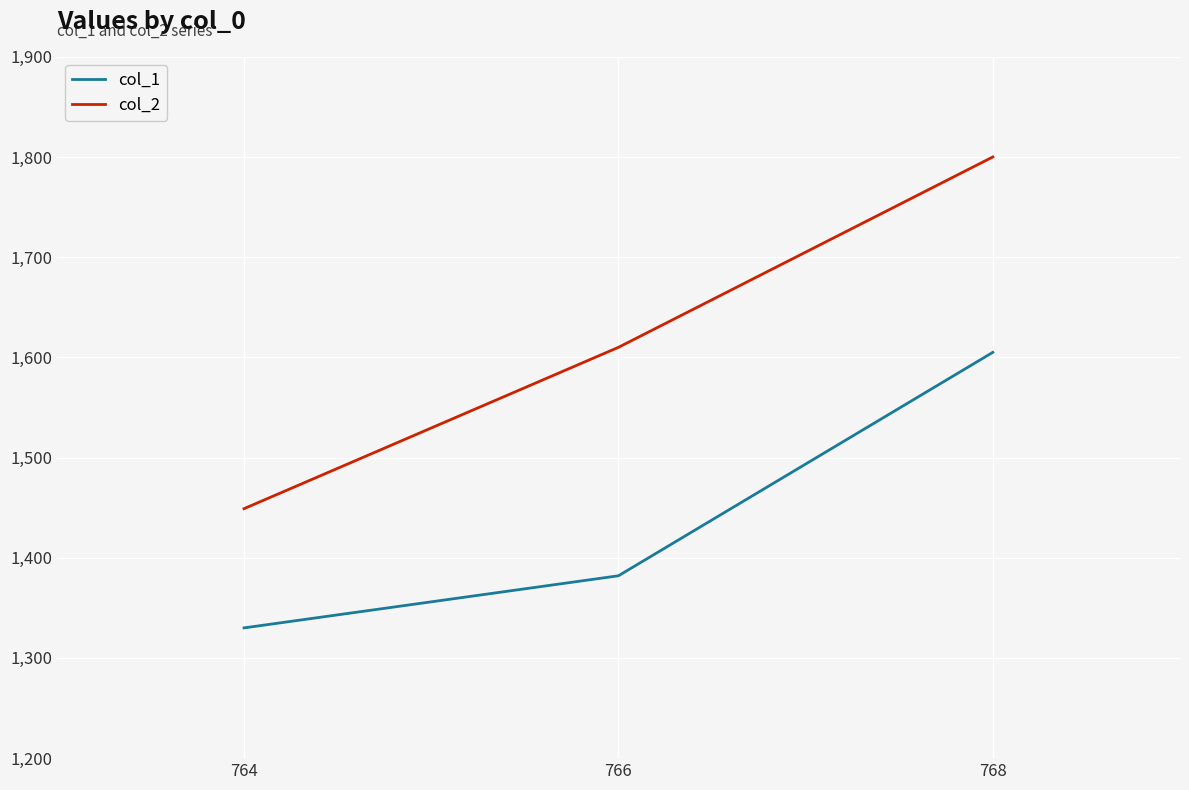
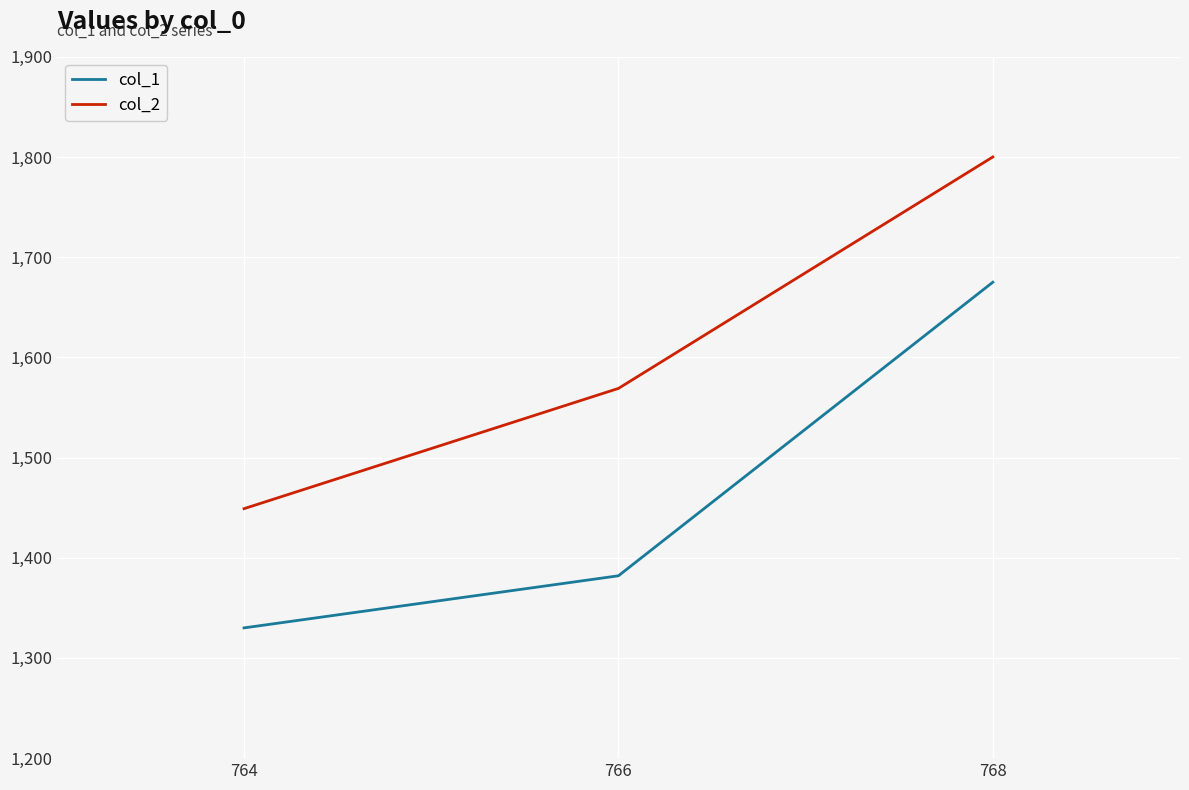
col_2, 766: 1,610 -> 1,569
col_1, 768: 1,605 -> 1,675
